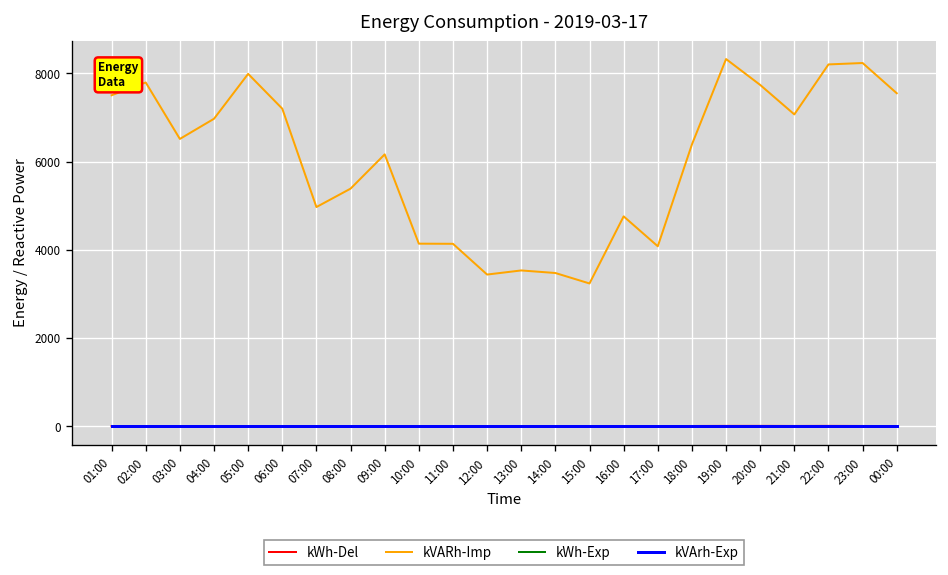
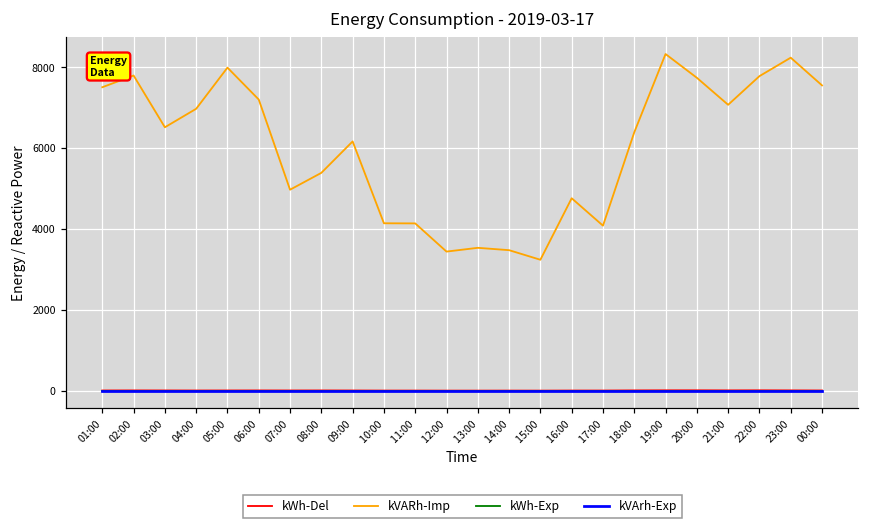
kVARh-Imp, 22:00: 8200 -> 7800
